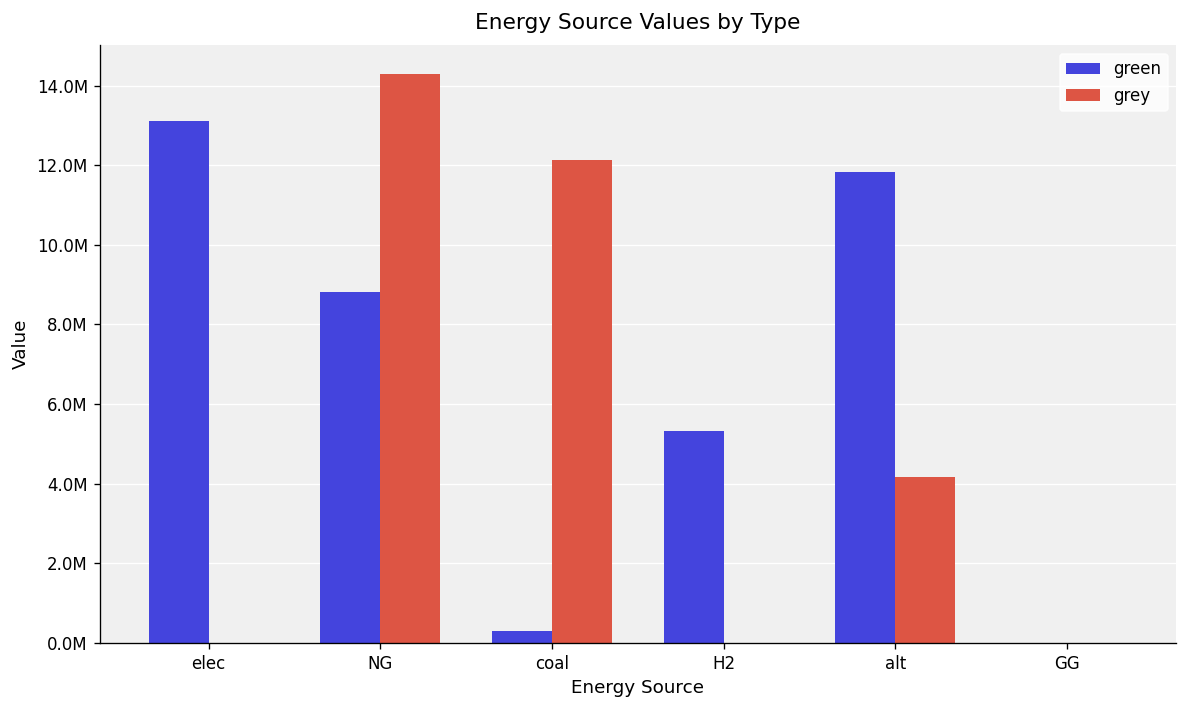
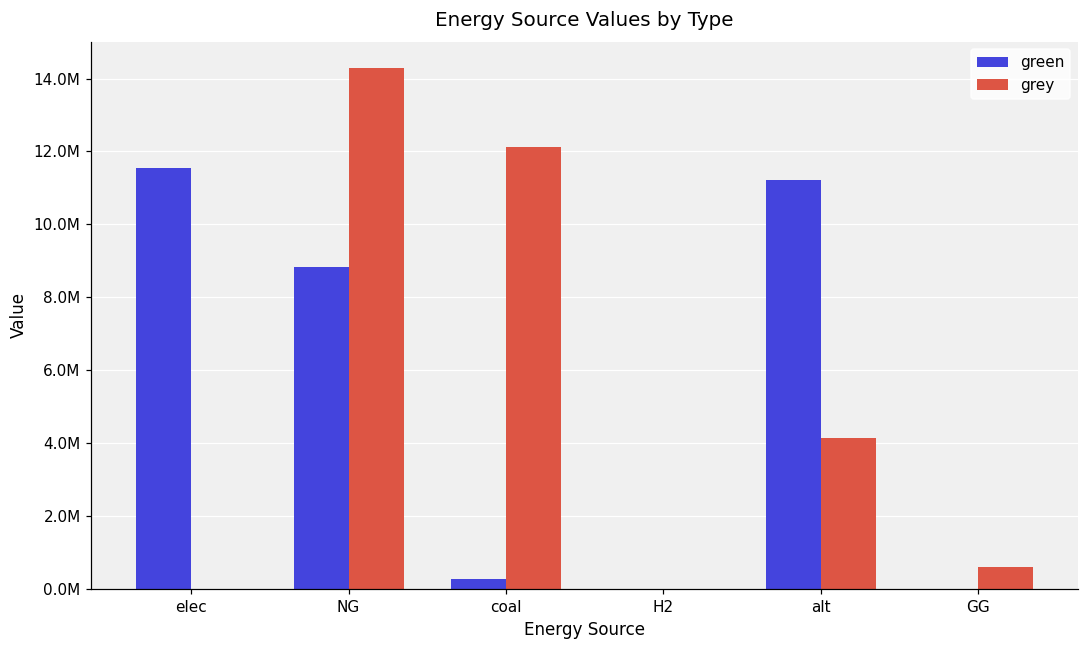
green, elec: 13100000 -> 11600000
green, H2: 5300000 -> 0
green, alt: 11800000 -> 11200000
grey, GG: 0 -> 600000
